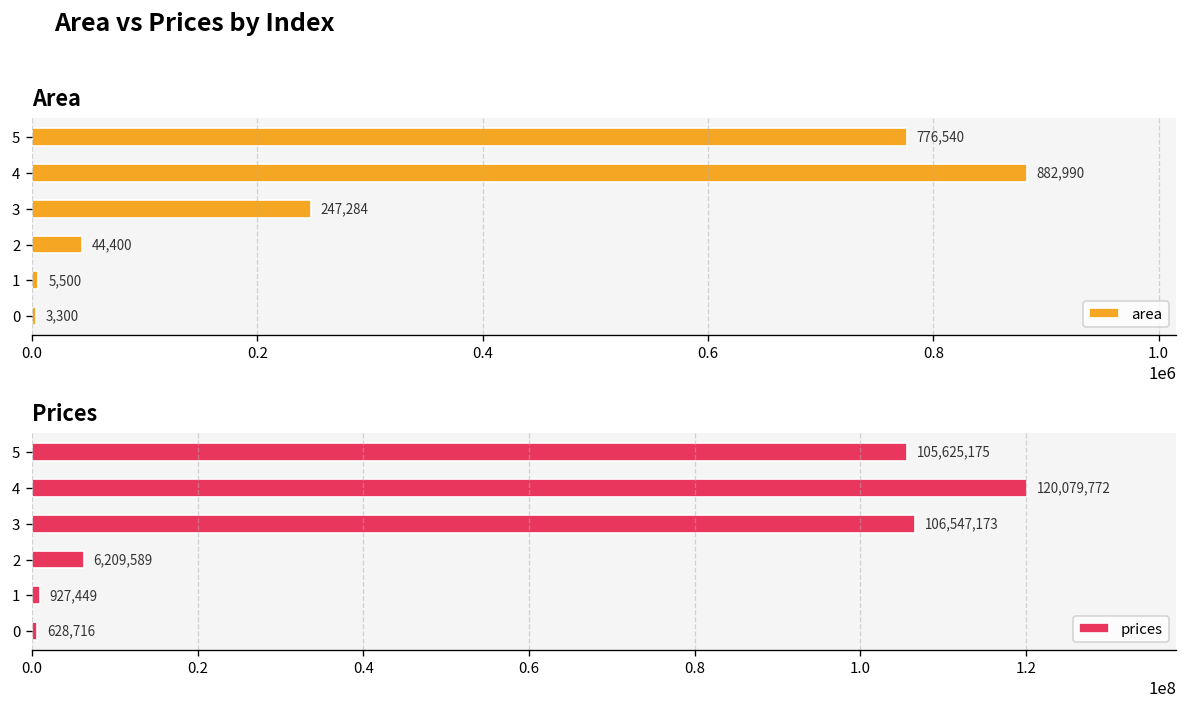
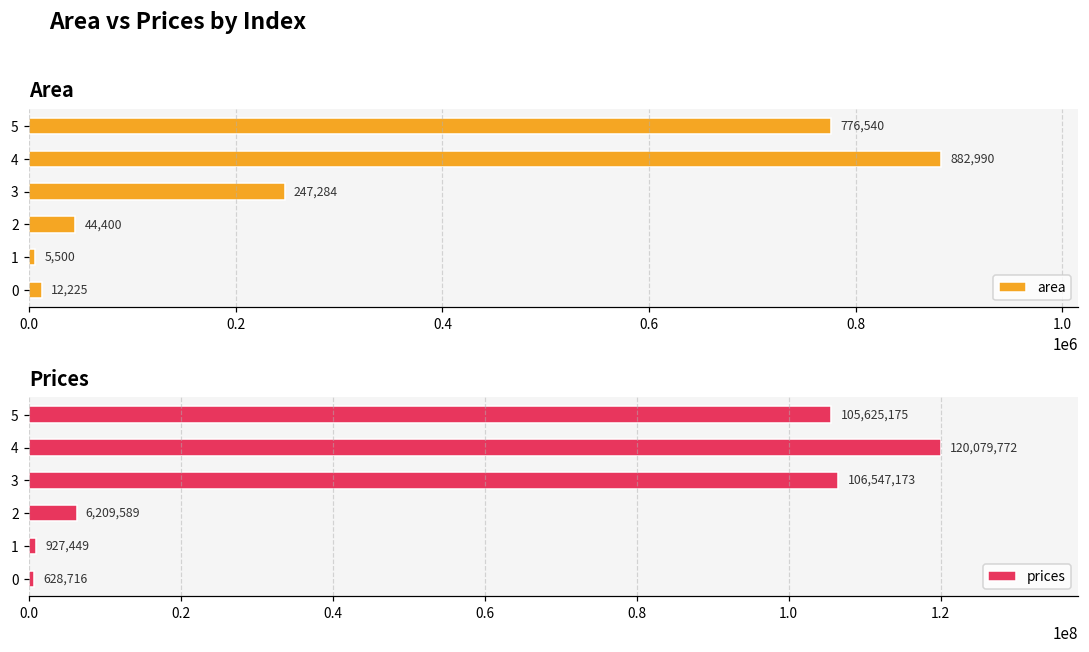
Area, 0: 3,300 -> 12,225
